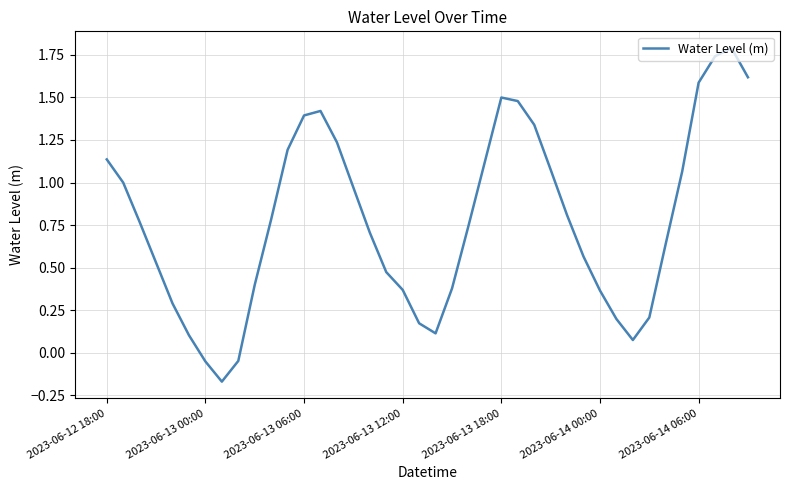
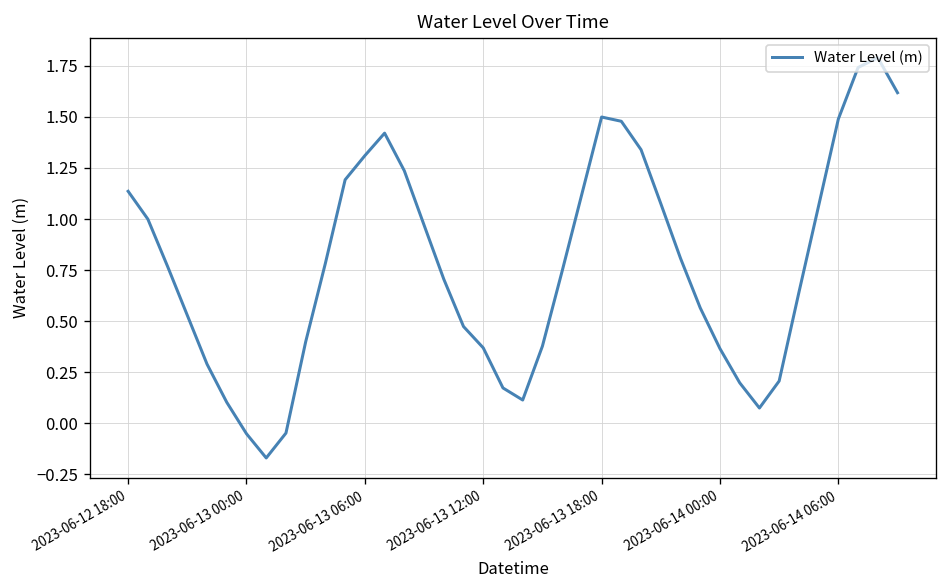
2023-06-13 06:00: 1.39 -> 1.31
2023-06-14 06:00: 1.59 -> 1.49
